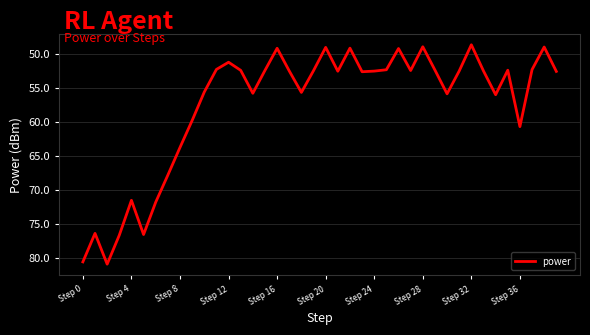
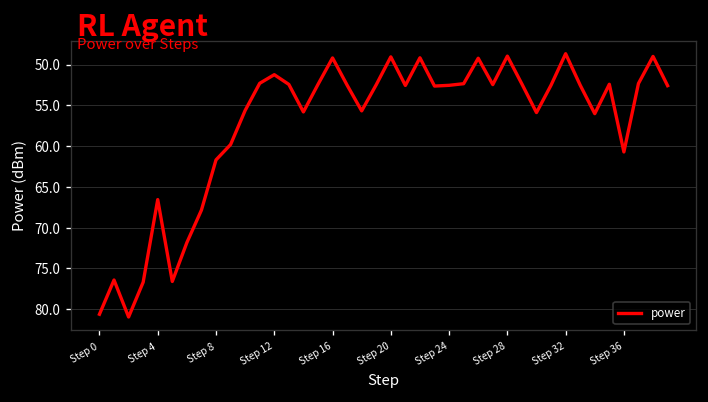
Step 4: 72 -> 67
Step 8: 64 -> 62
